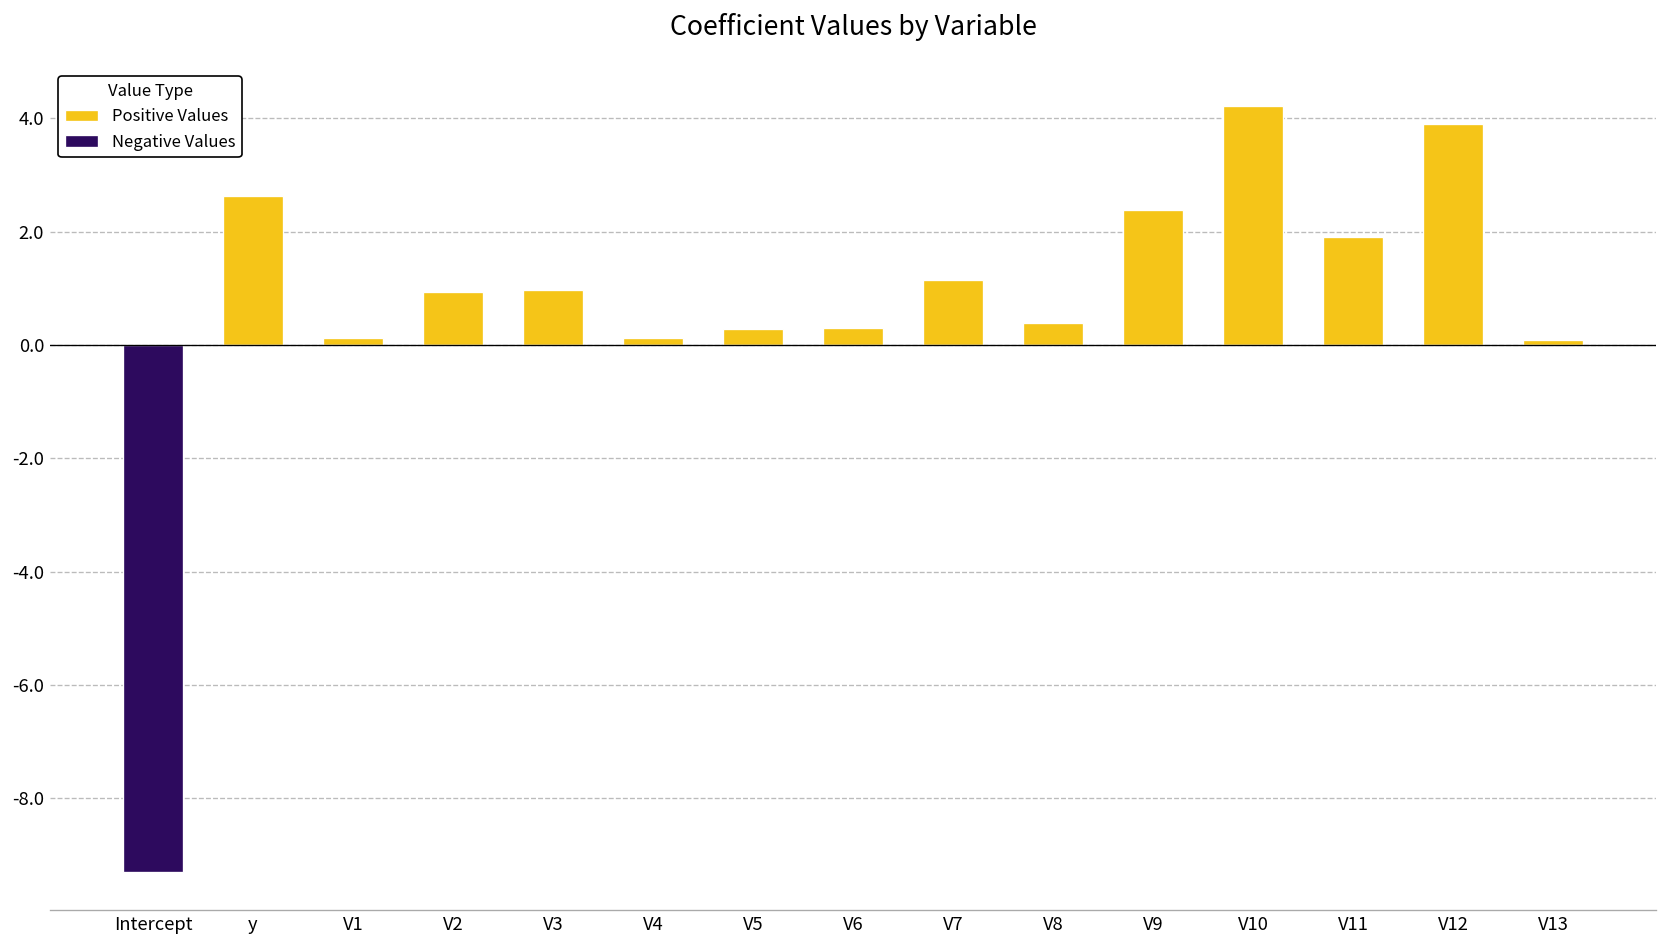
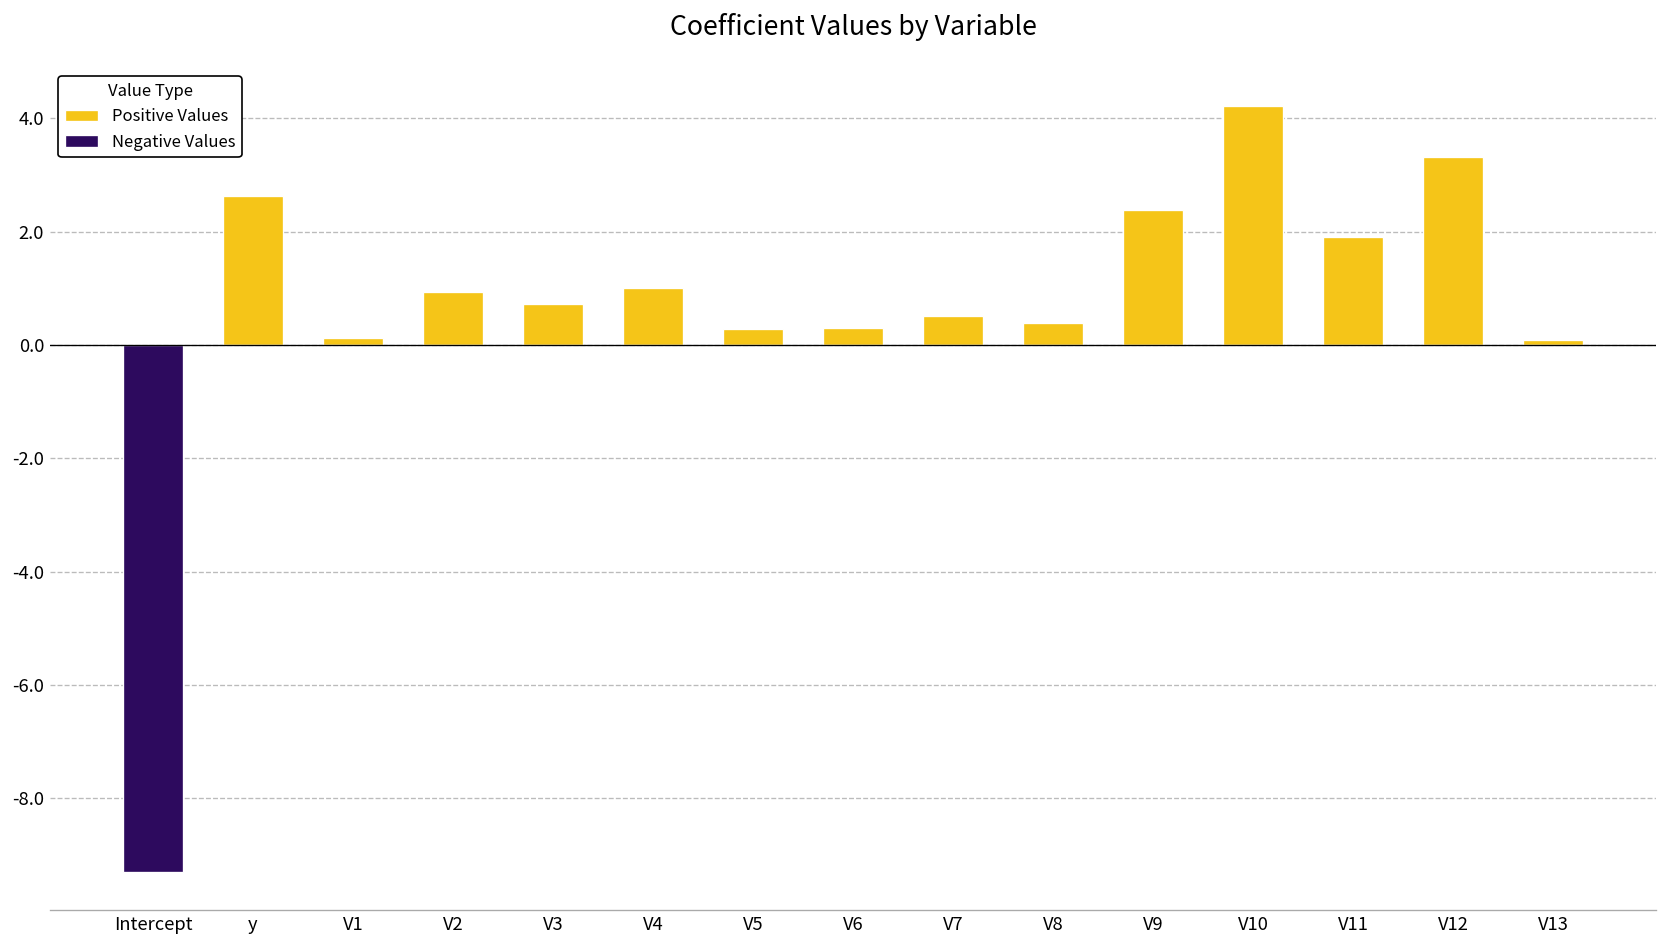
Positive Values, V3: 1.0 -> 0.7
Positive Values, V4: 0.1 -> 1.0
Positive Values, V7: 1.1 -> 0.5
Positive Values, V12: 3.9 -> 3.3
